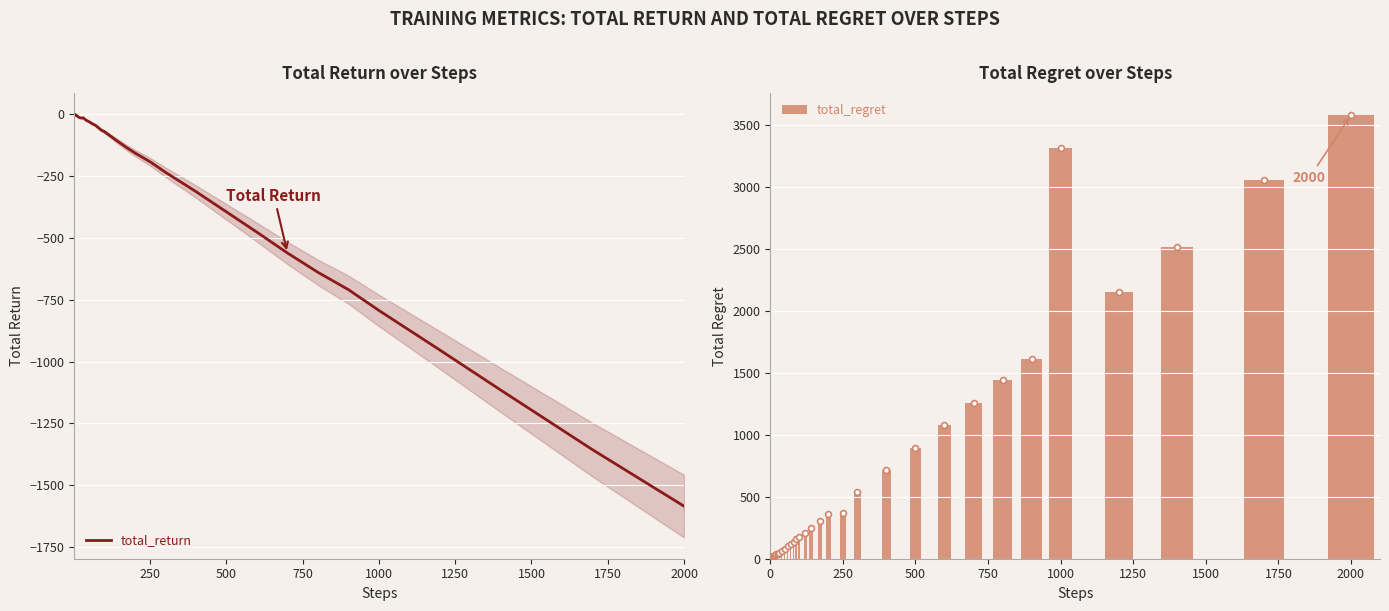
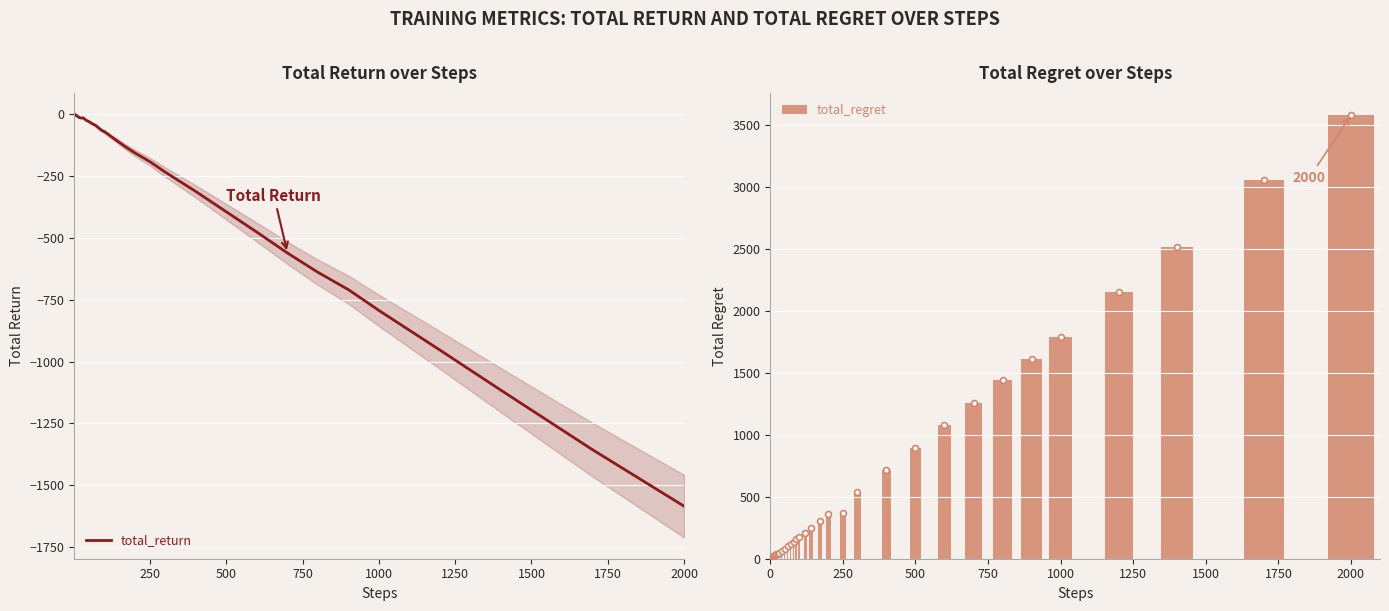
Total Regret over Steps, total_regret, 1000: 3320 -> 1790
